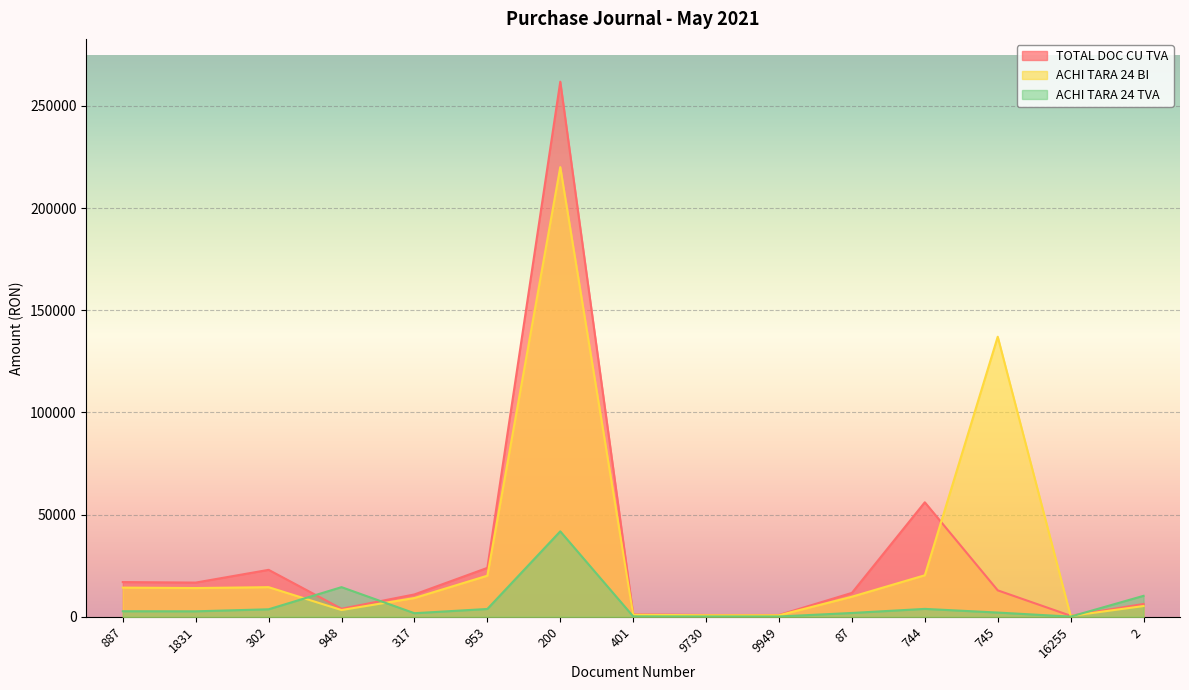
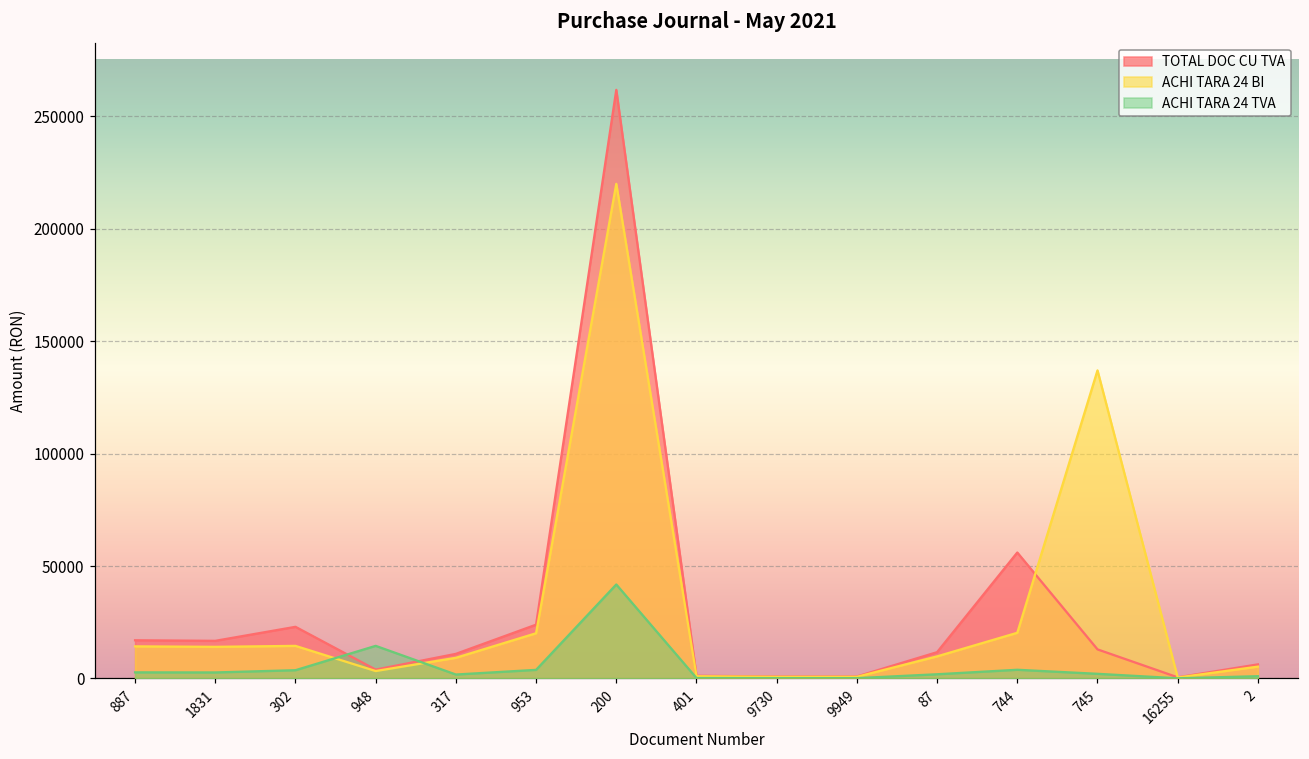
ACHI TARA 24 TVA, 2: 10000 -> 1000
